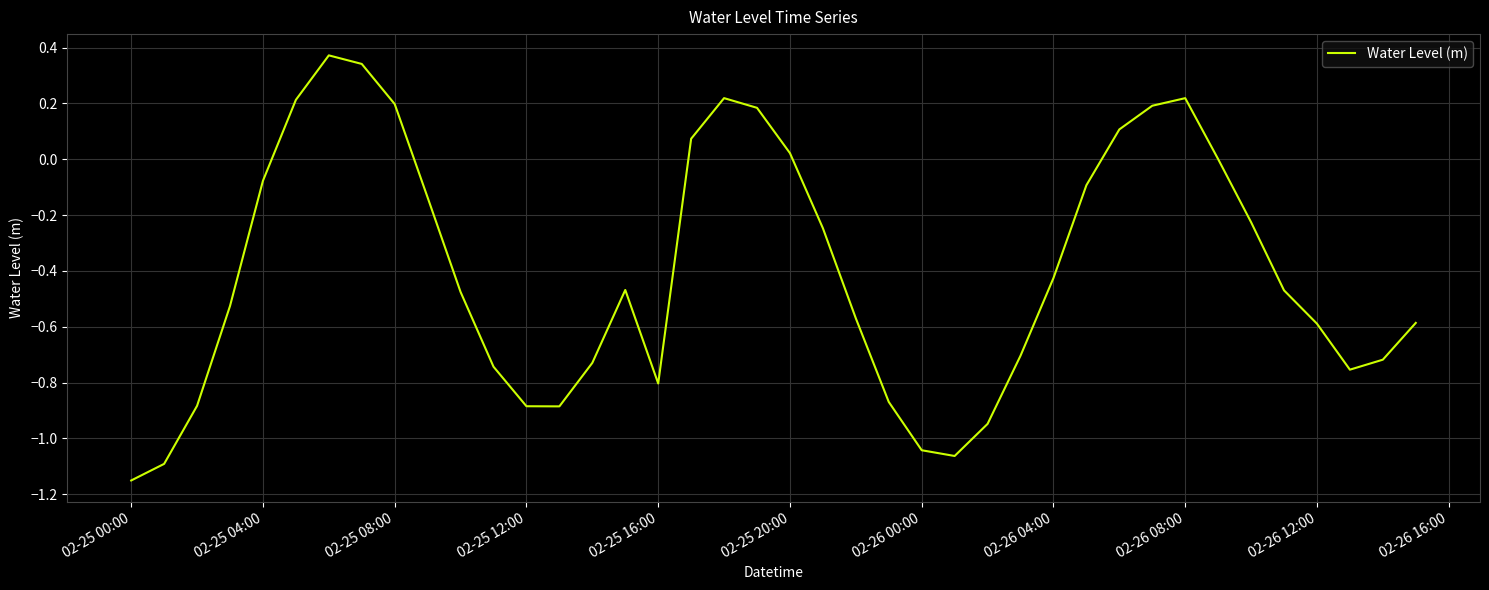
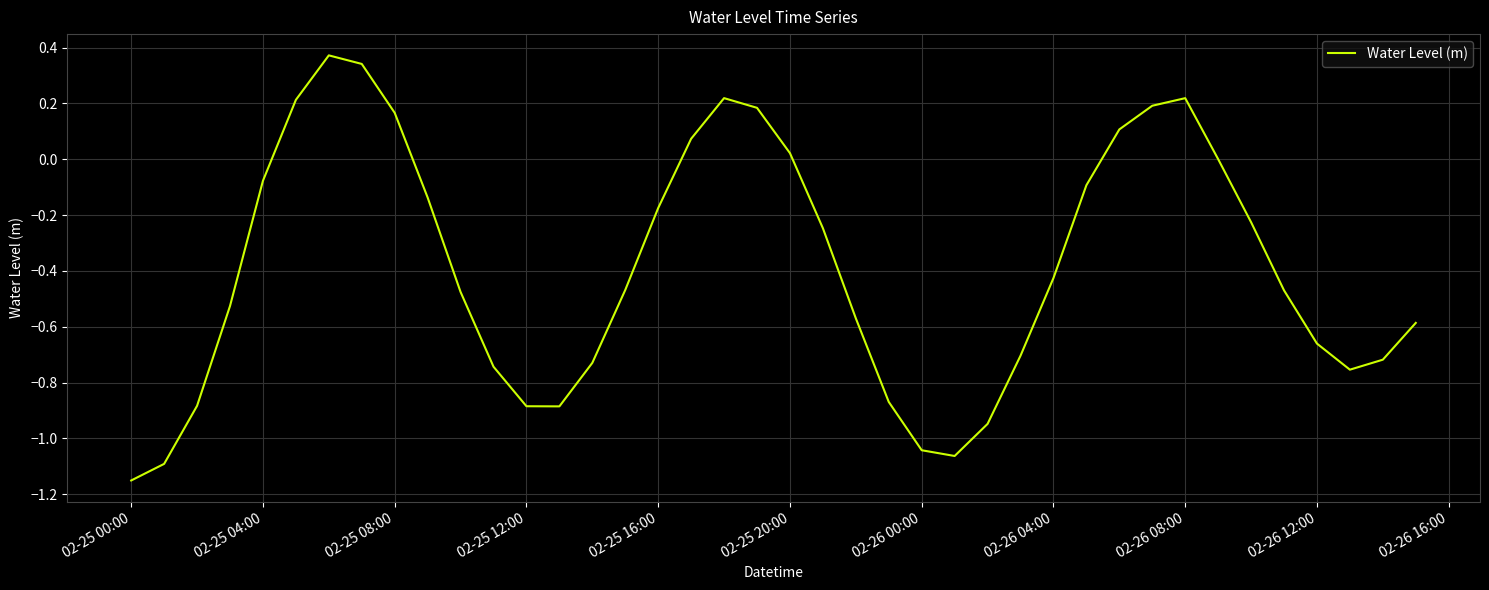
02-25 08:00: 0.20 -> 0.17
02-25 16:00: -0.80 -> -0.17
02-26 12:00: -0.59 -> -0.66
